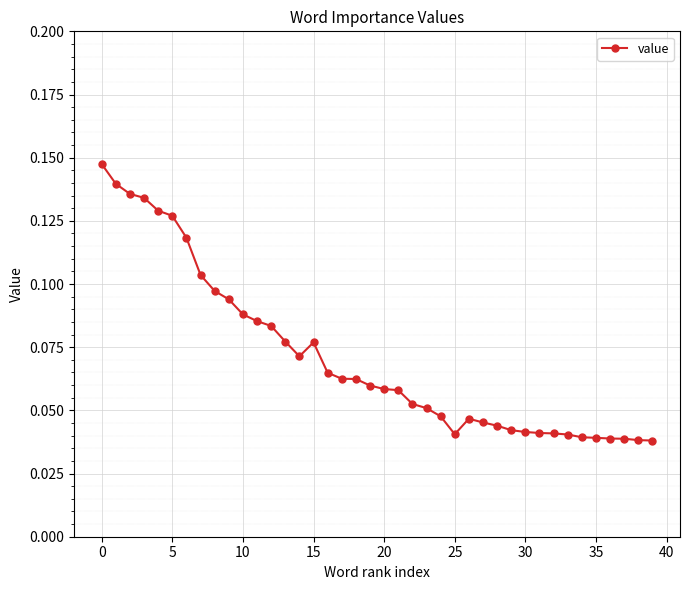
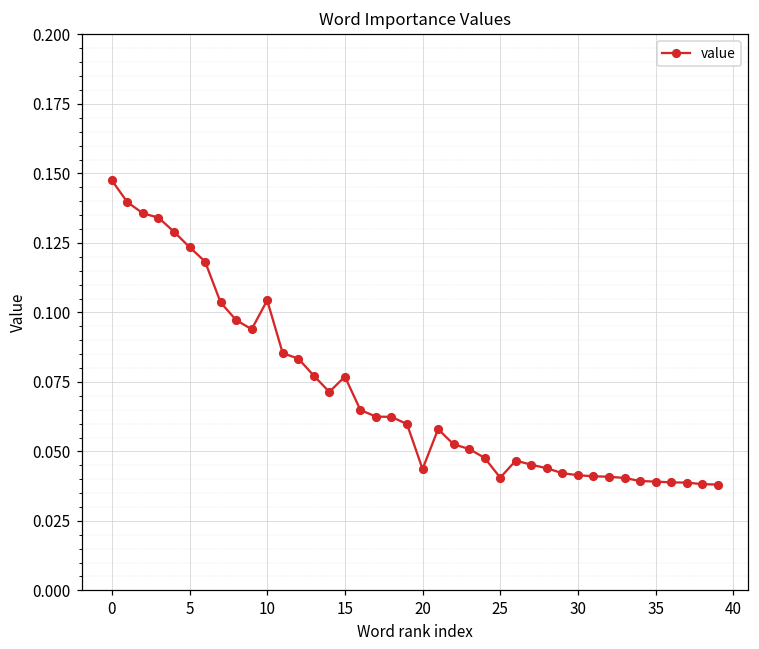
5: 0.127 -> 0.123
10: 0.088 -> 0.104
20: 0.058 -> 0.044
